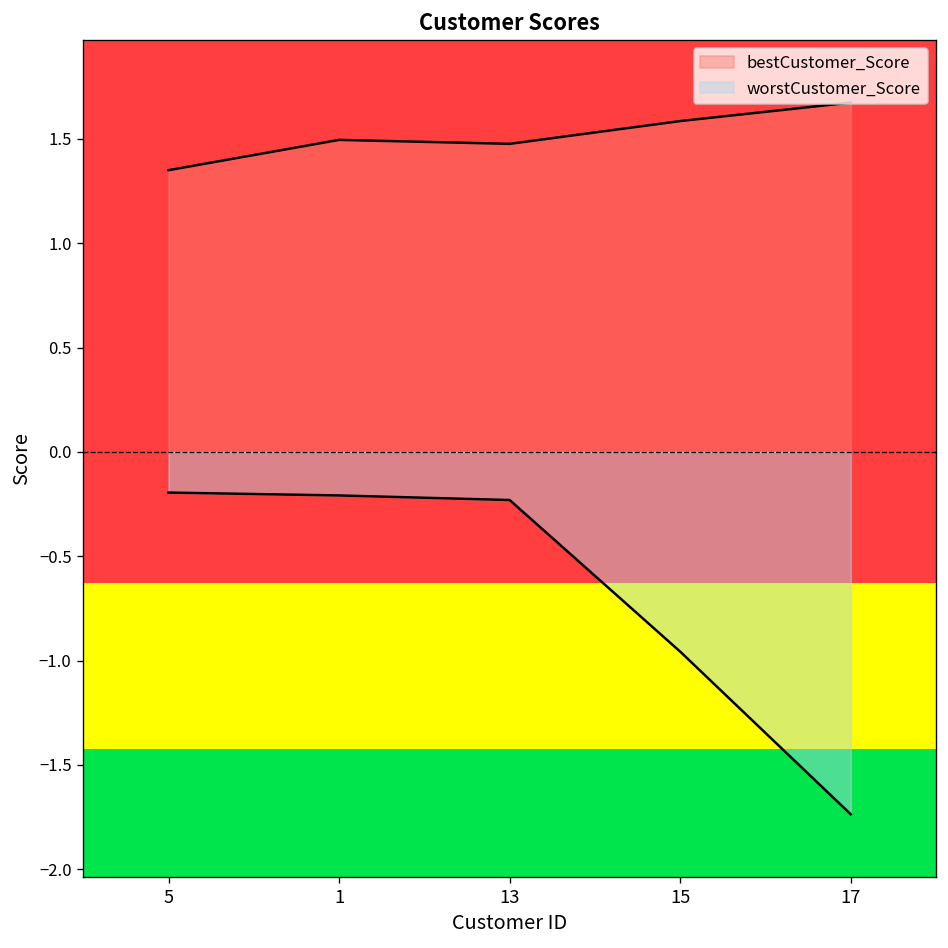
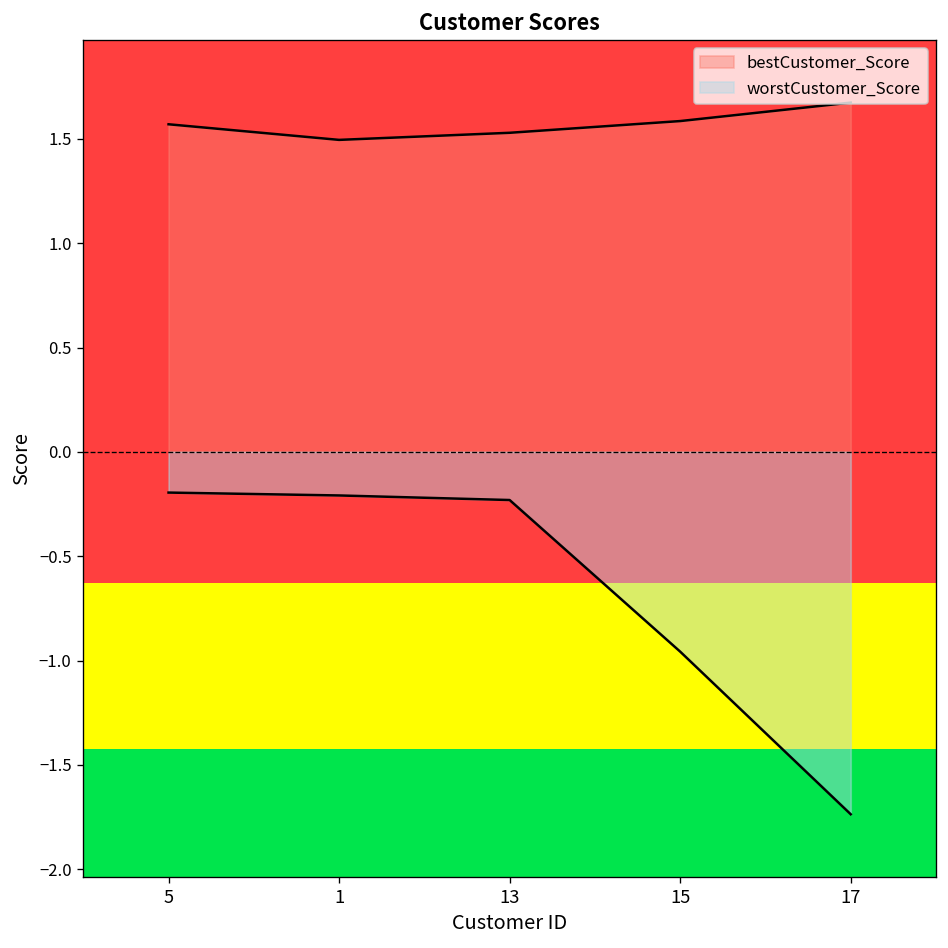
bestCustomer_Score, 5: 1.35 -> 1.57
bestCustomer_Score, 13: 1.48 -> 1.53
